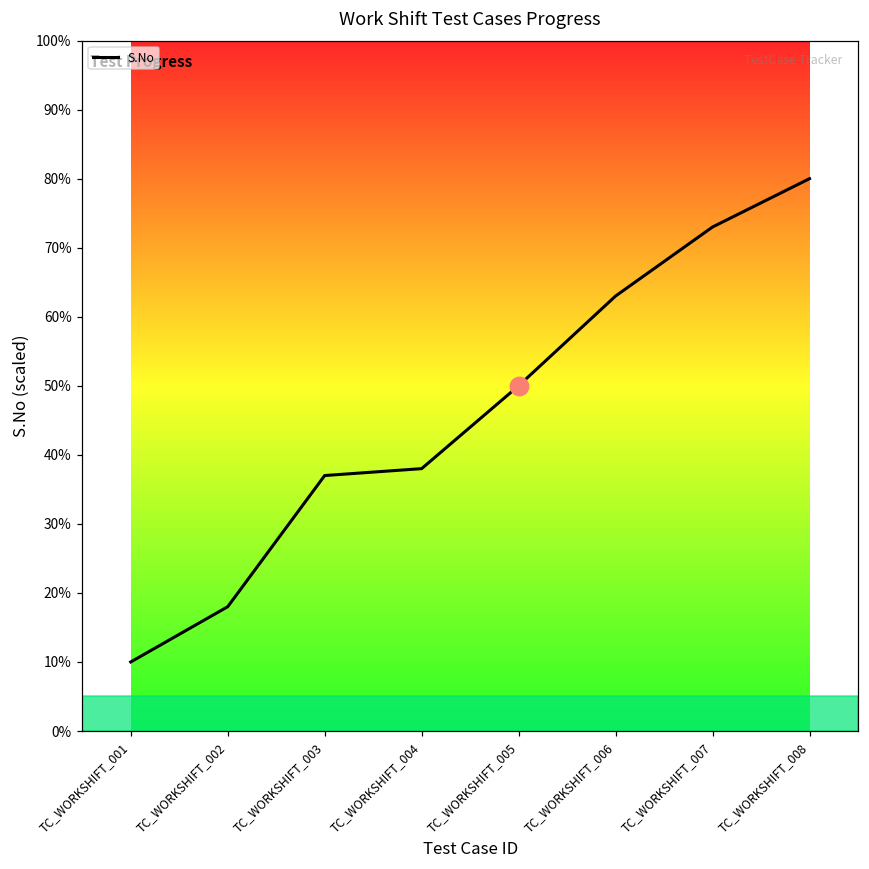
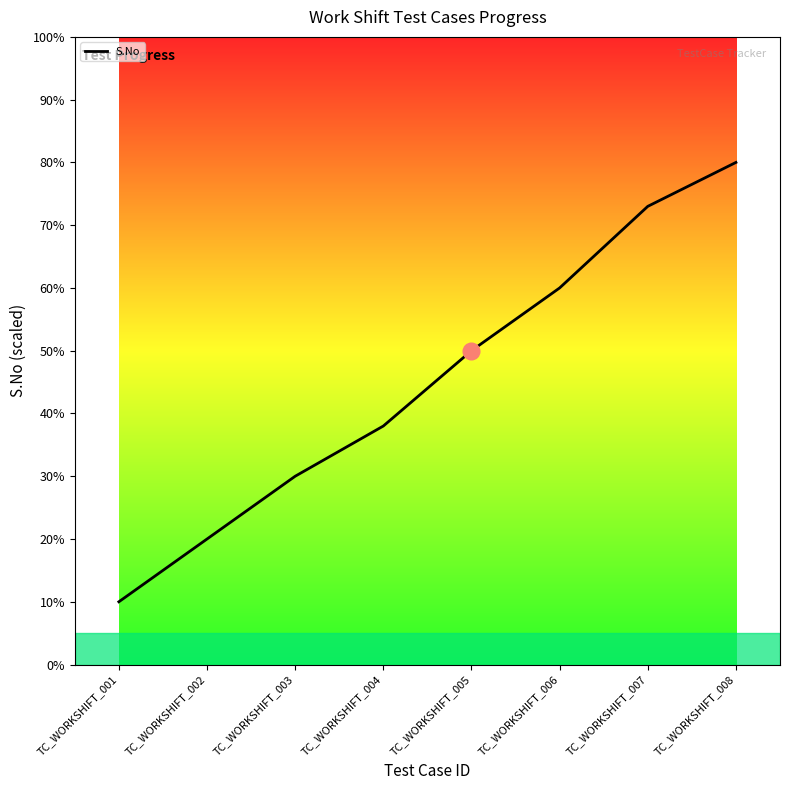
S.No, TC_WORKSHIFT_002: 18% -> 20%
S.No, TC_WORKSHIFT_003: 37% -> 30%
S.No, TC_WORKSHIFT_006: 63% -> 60%
